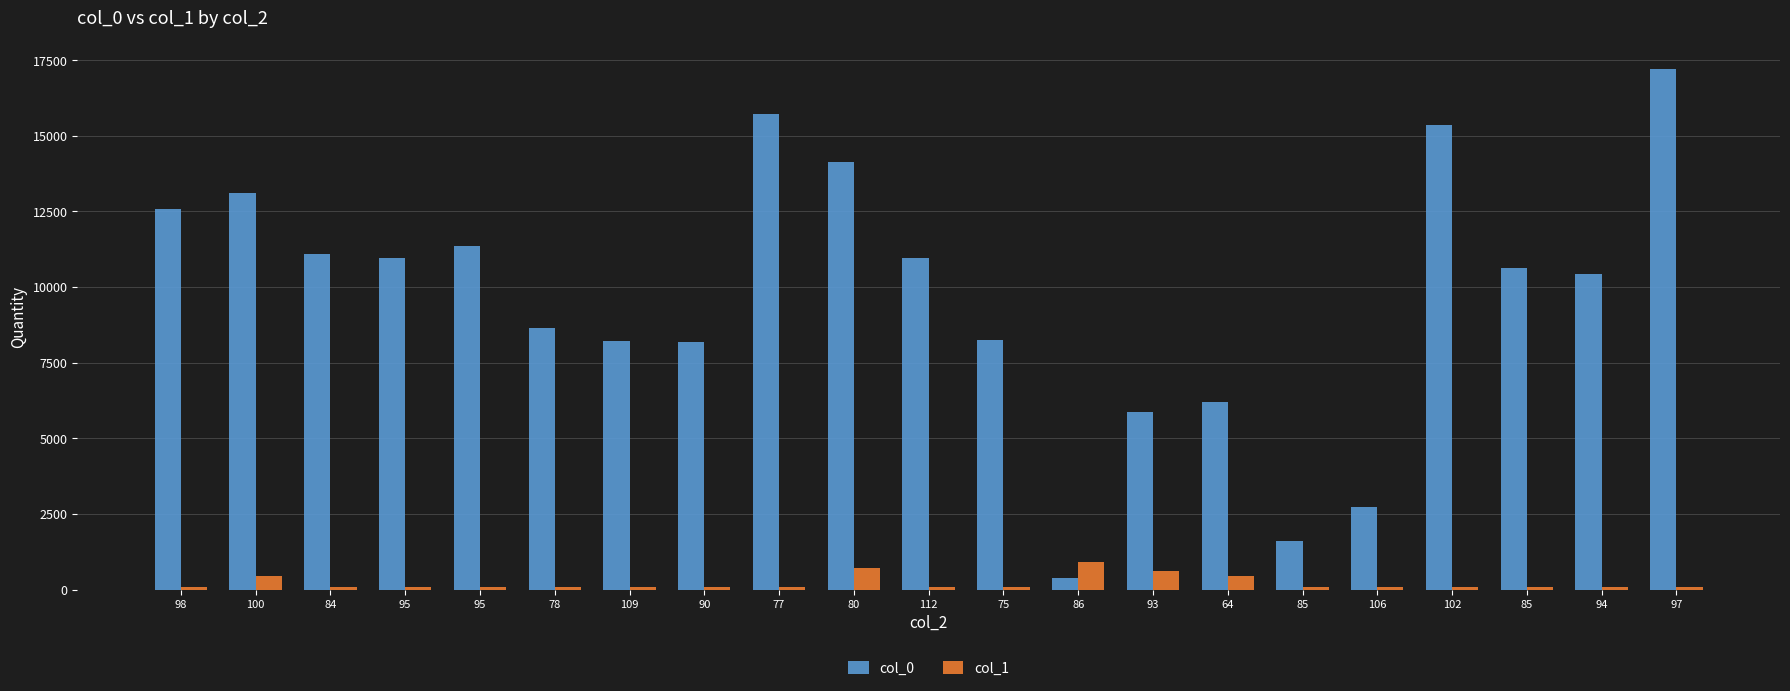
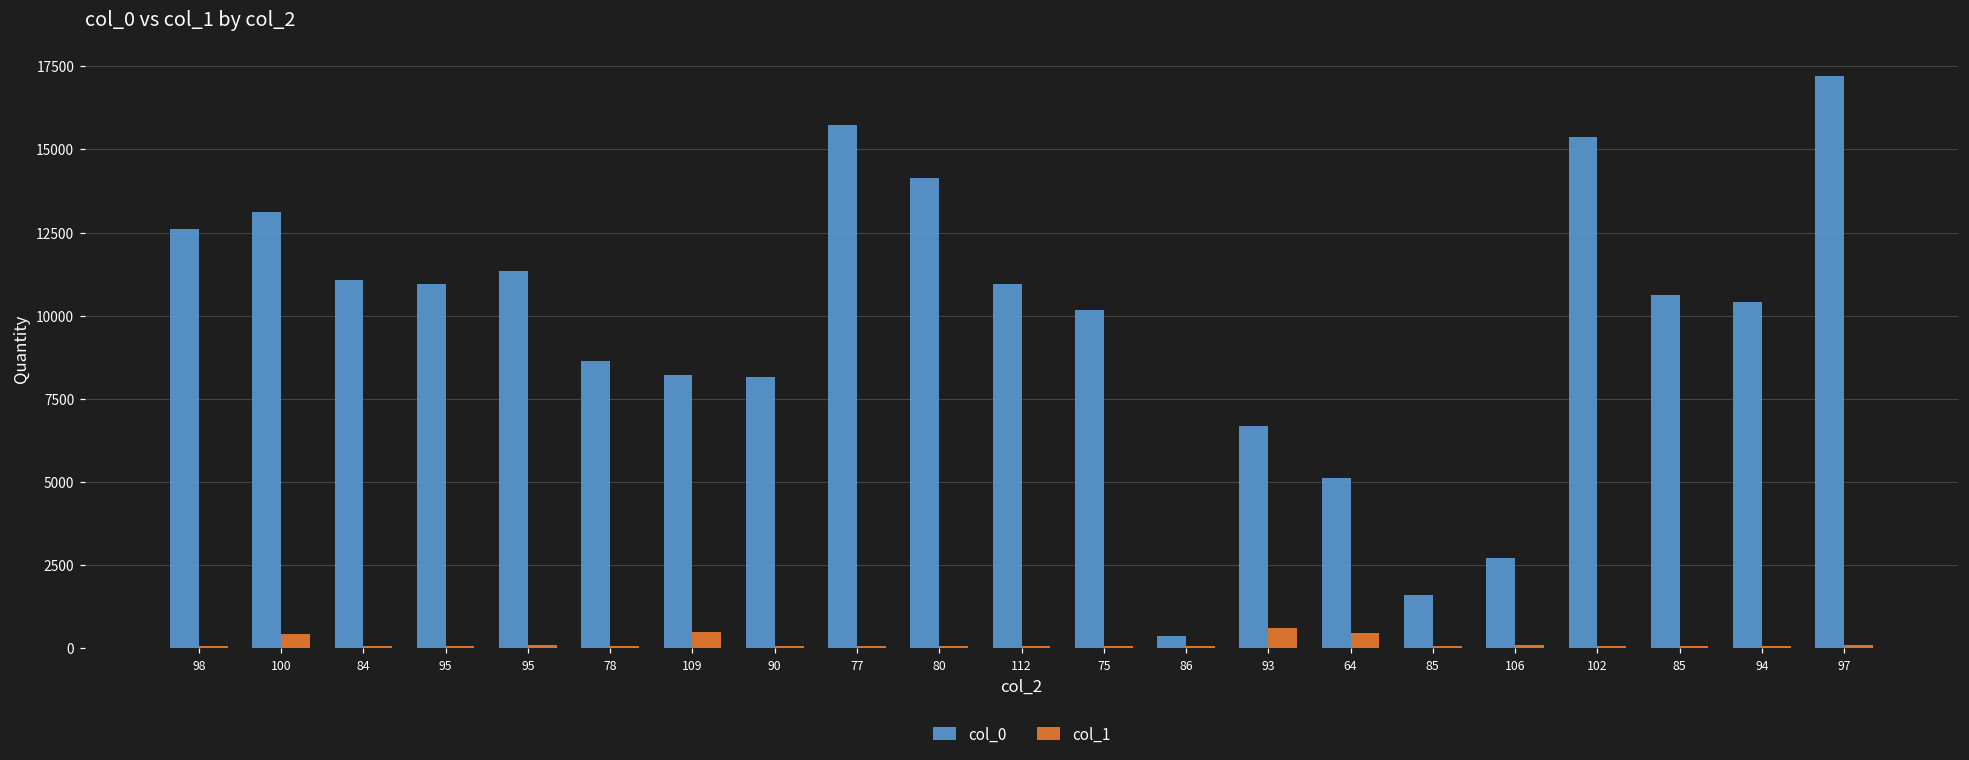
col_1, 109: 100 -> 500
col_1, 80: 700 -> 100
col_0, 75: 8200 -> 10200
col_1, 86: 900 -> 100
col_0, 93: 5900 -> 6700
col_0, 64: 6200 -> 5100
